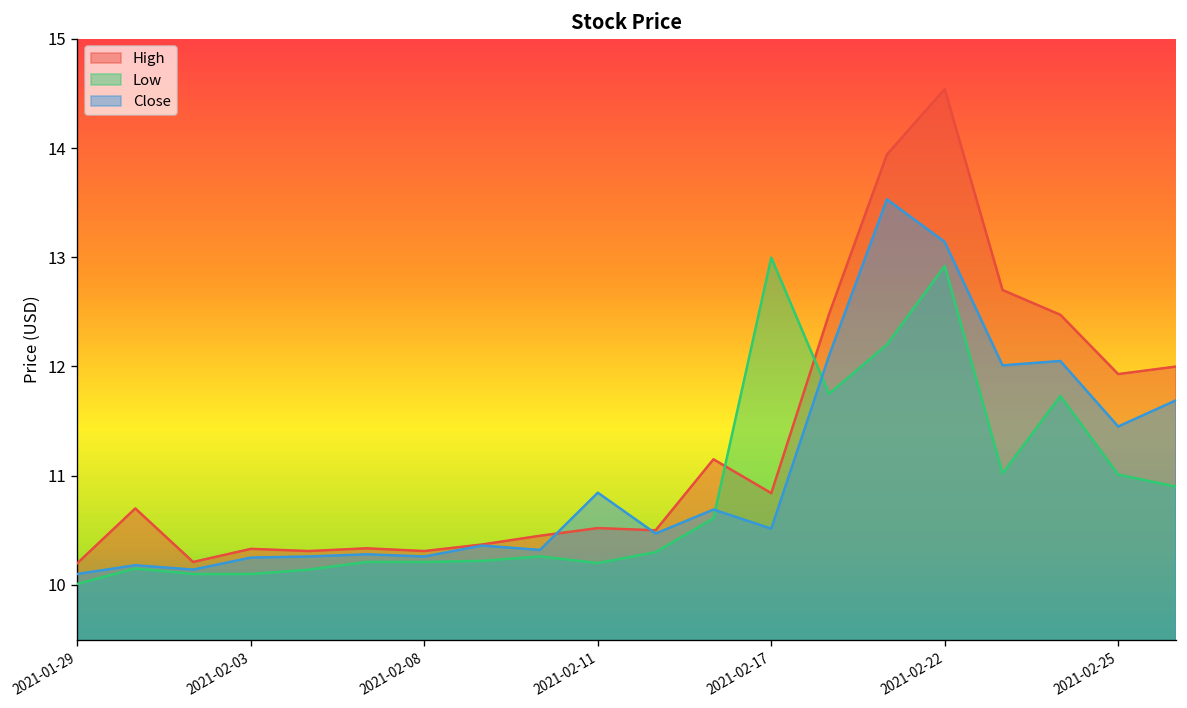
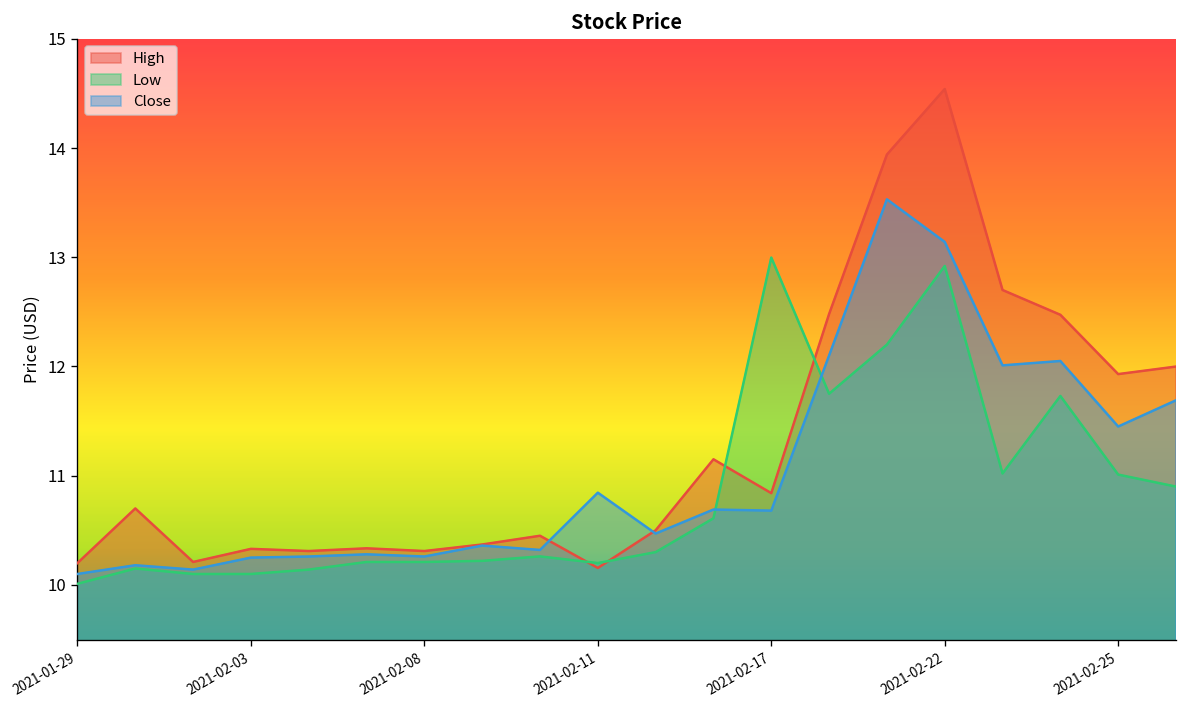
High, 2021-02-11: 10.5 -> 10.2
Close, 2021-02-17: 10.5 -> 10.7
